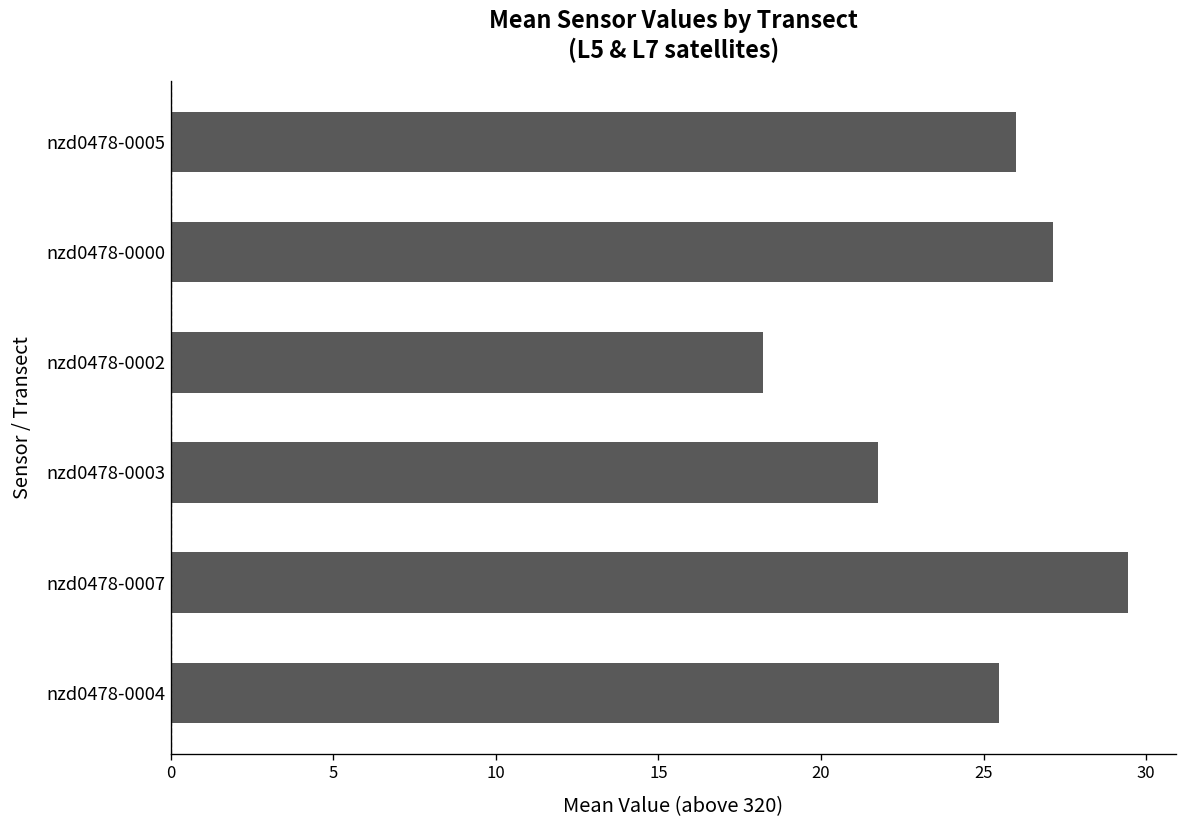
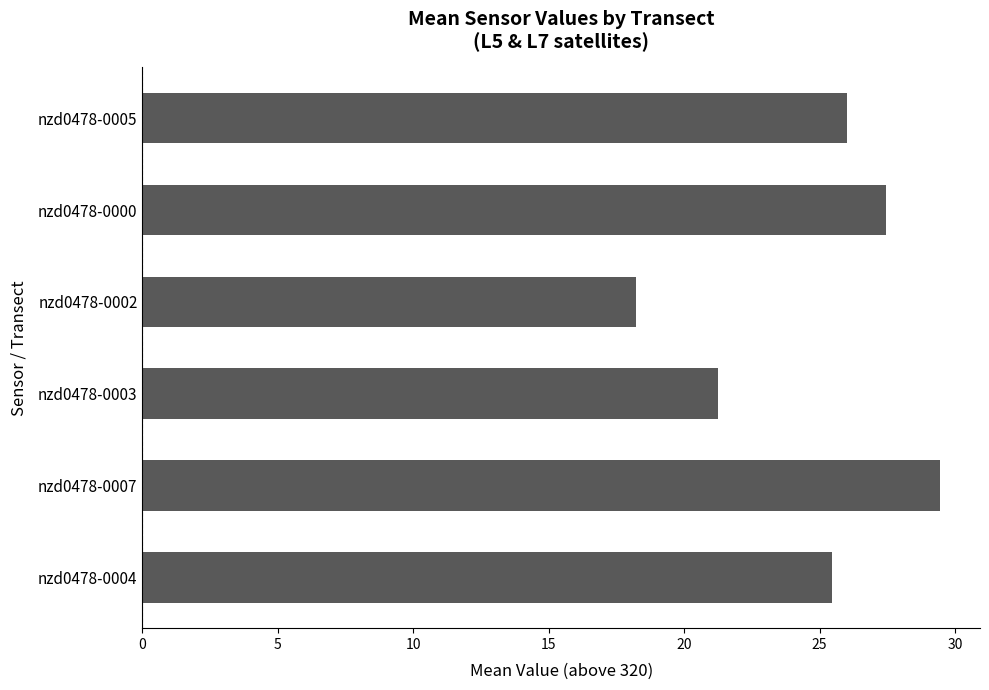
nzd0478-0000: 27.1 -> 27.5
nzd0478-0003: 21.8 -> 21.3
